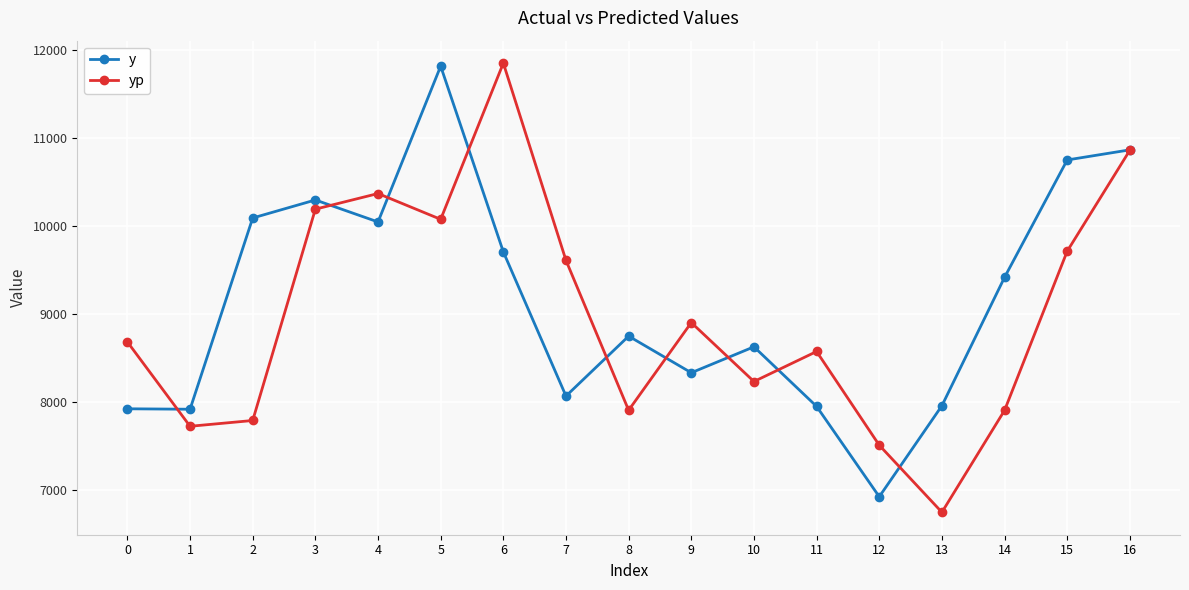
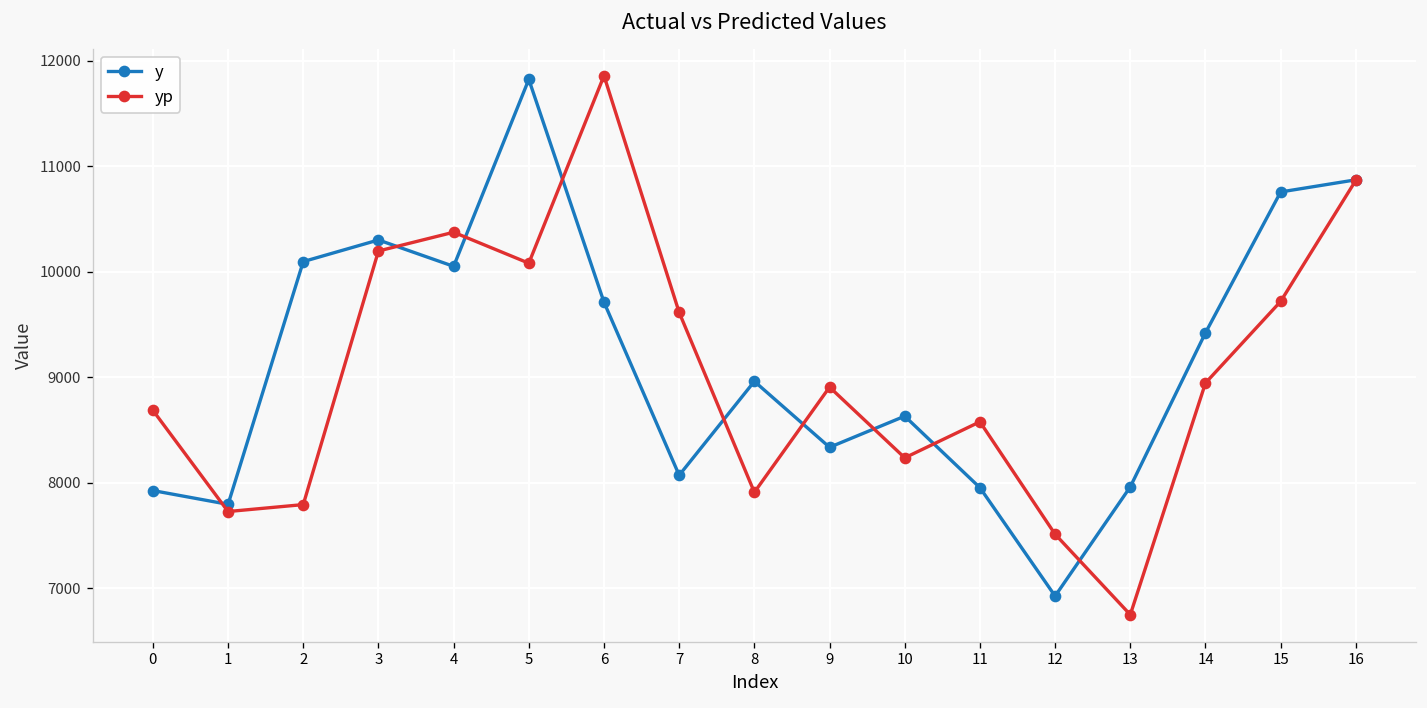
y, 1: 7900 -> 7800
y, 8: 8800 -> 9000
yp, 14: 7900 -> 8900
